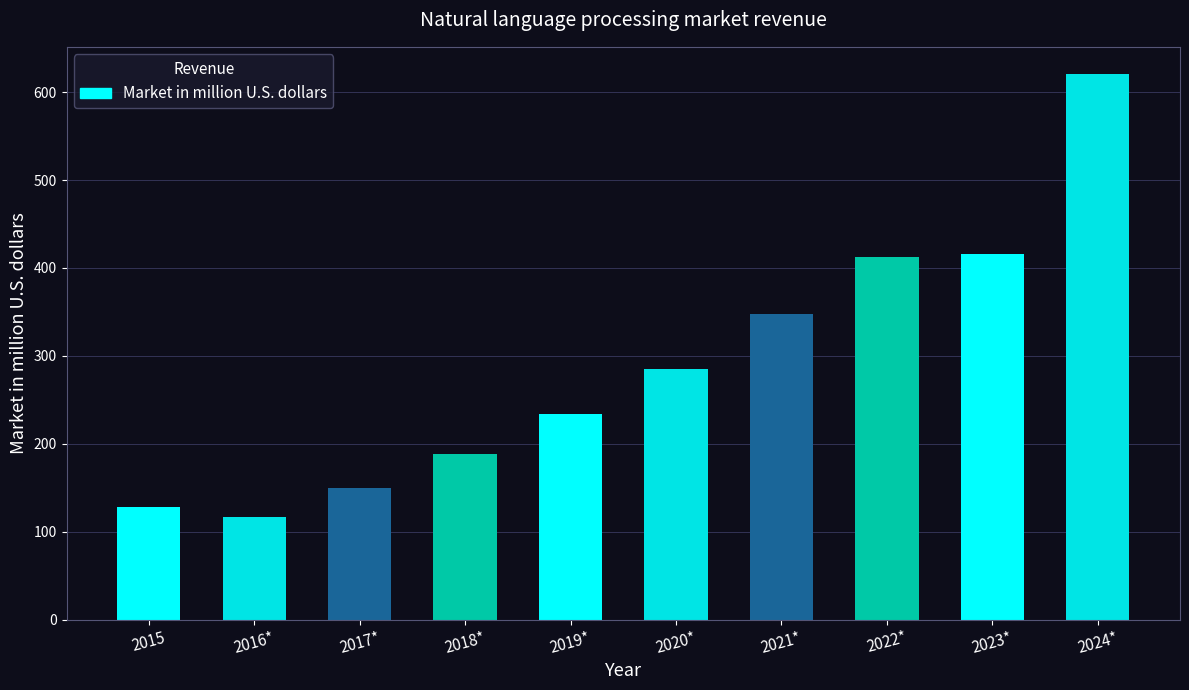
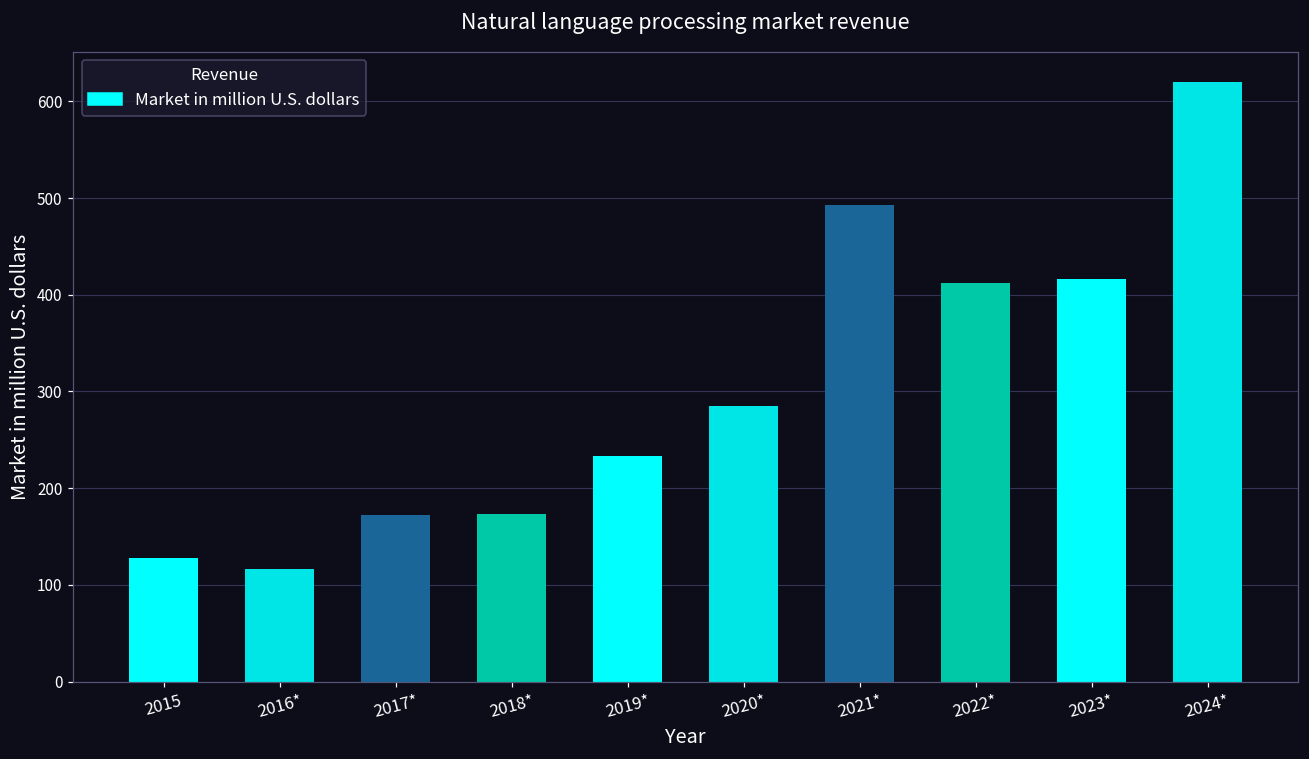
2017*: 150 -> 170
2018*: 190 -> 170
2021*: 350 -> 490
